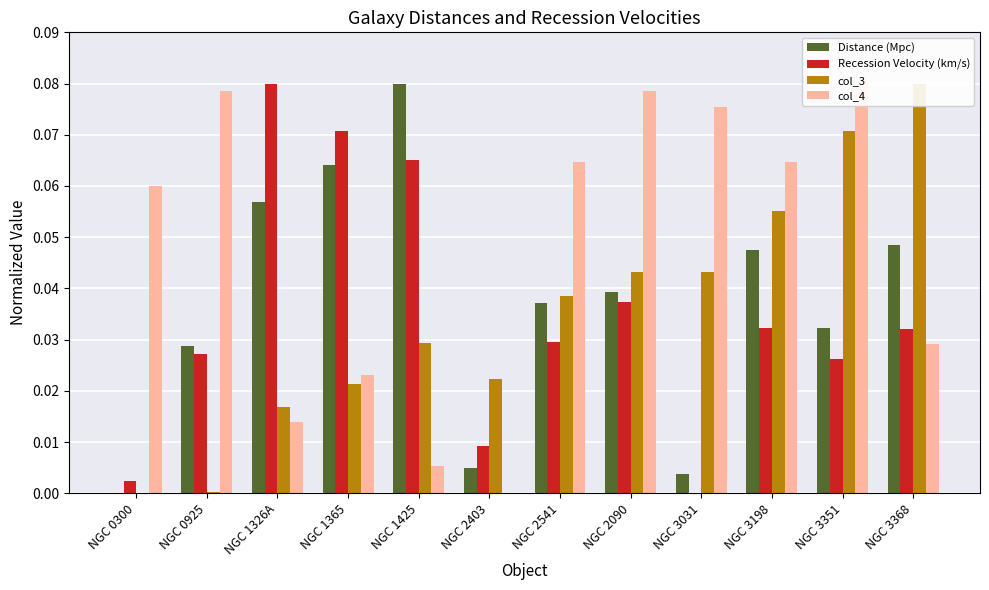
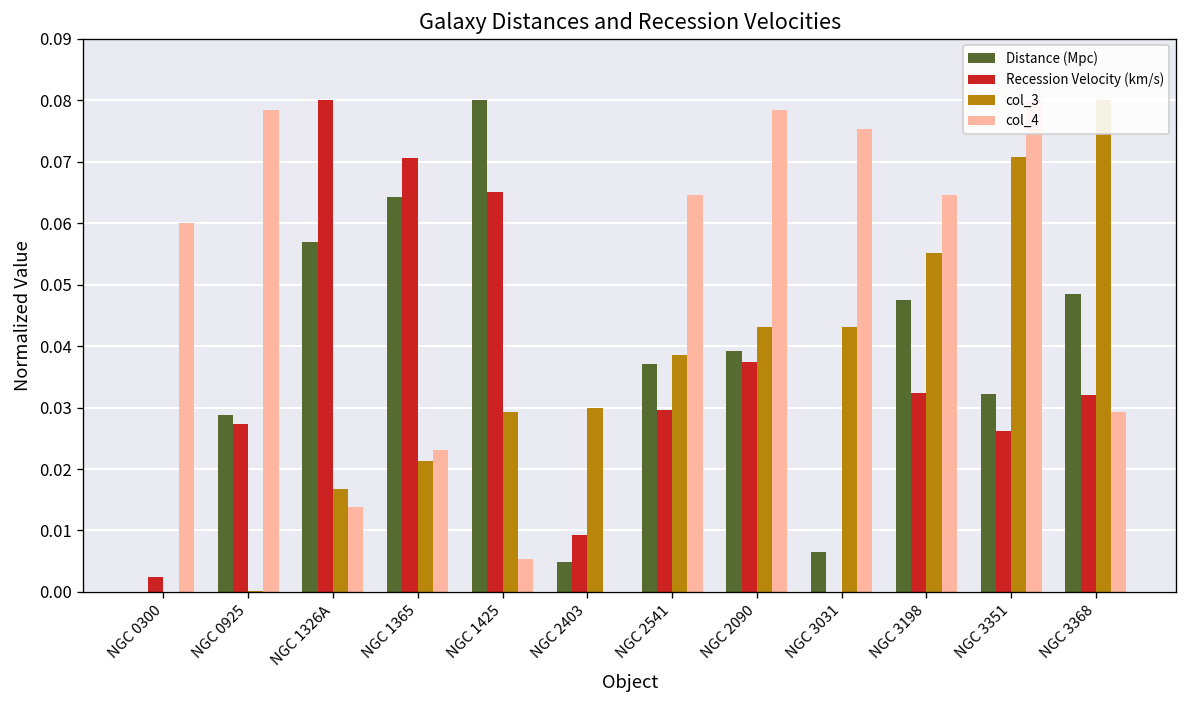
col_3, NGC 2403: 0.022 -> 0.030
Distance (Mpc), NGC 3031: 0.004 -> 0.007
